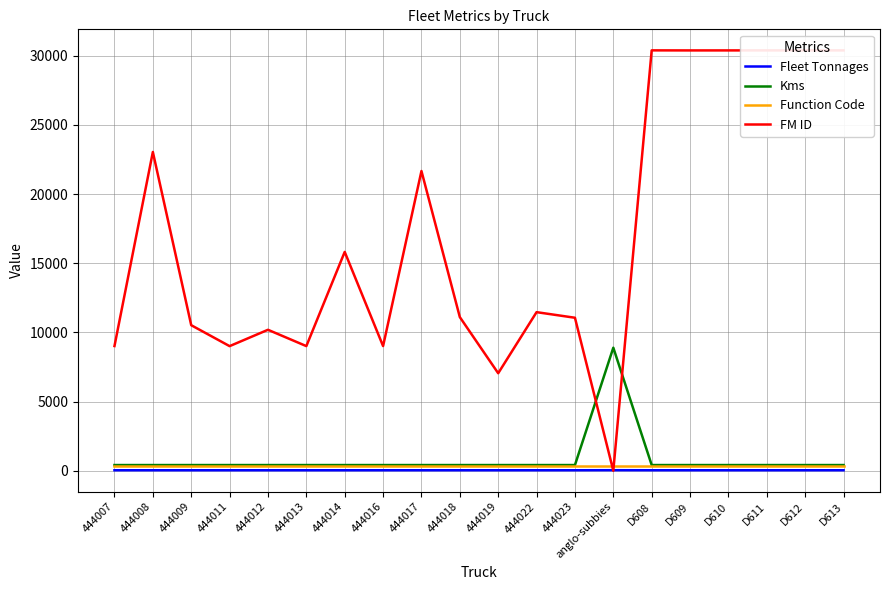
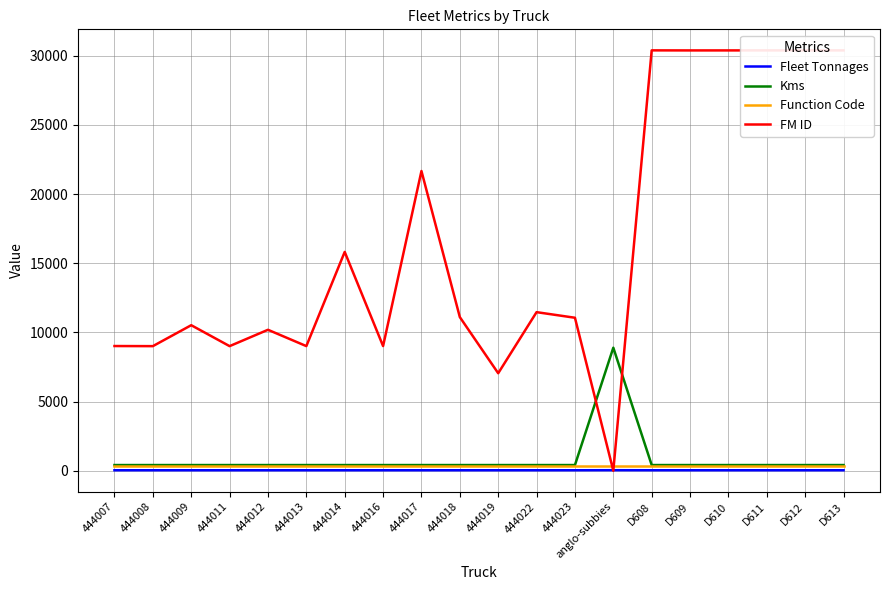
FM ID, 444008: 23000 -> 9000
